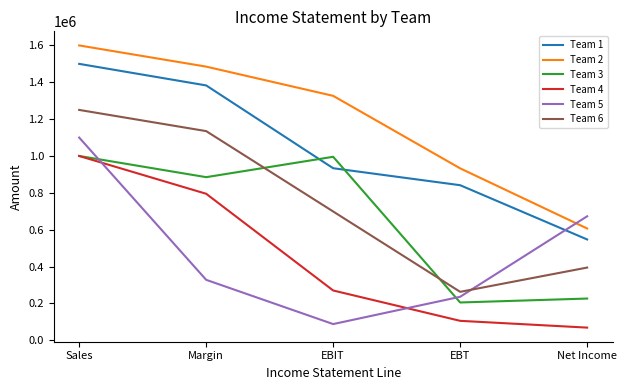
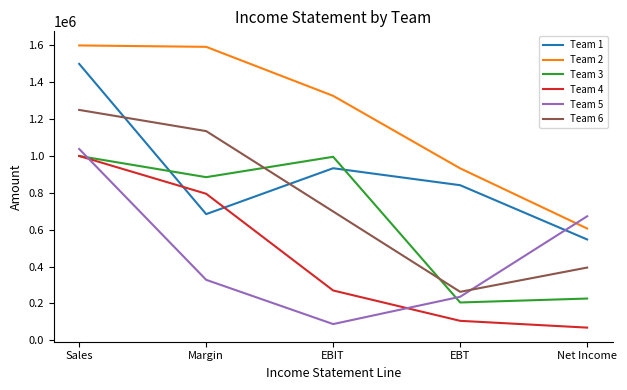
Team 5, Sales: 1100000 -> 1040000
Team 1, Margin: 1380000 -> 680000
Team 2, Margin: 1490000 -> 1590000
